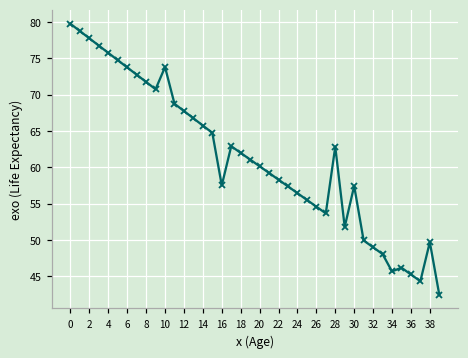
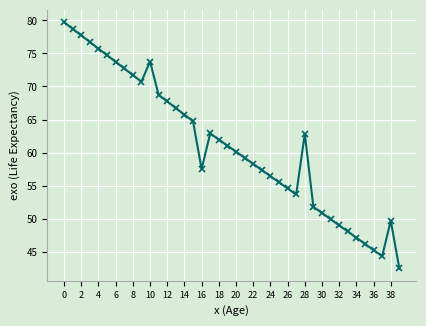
30: 57 -> 51
34: 46 -> 47
